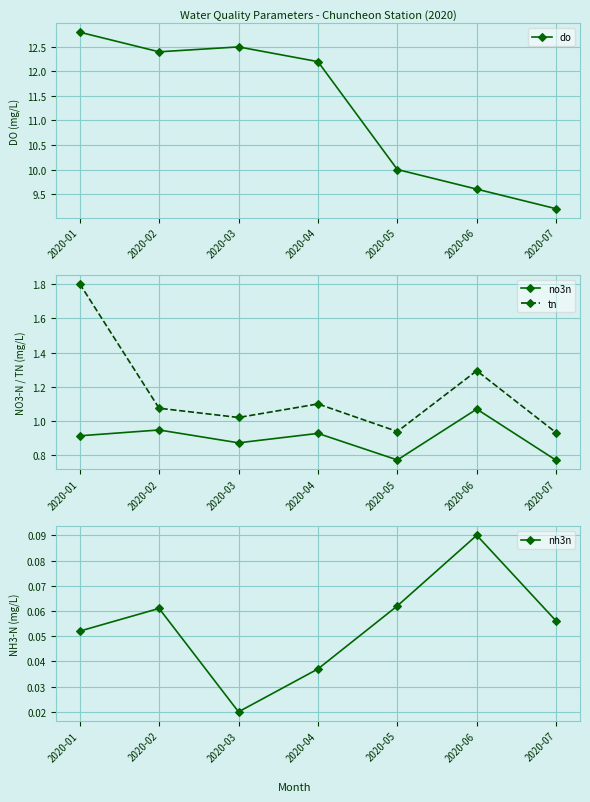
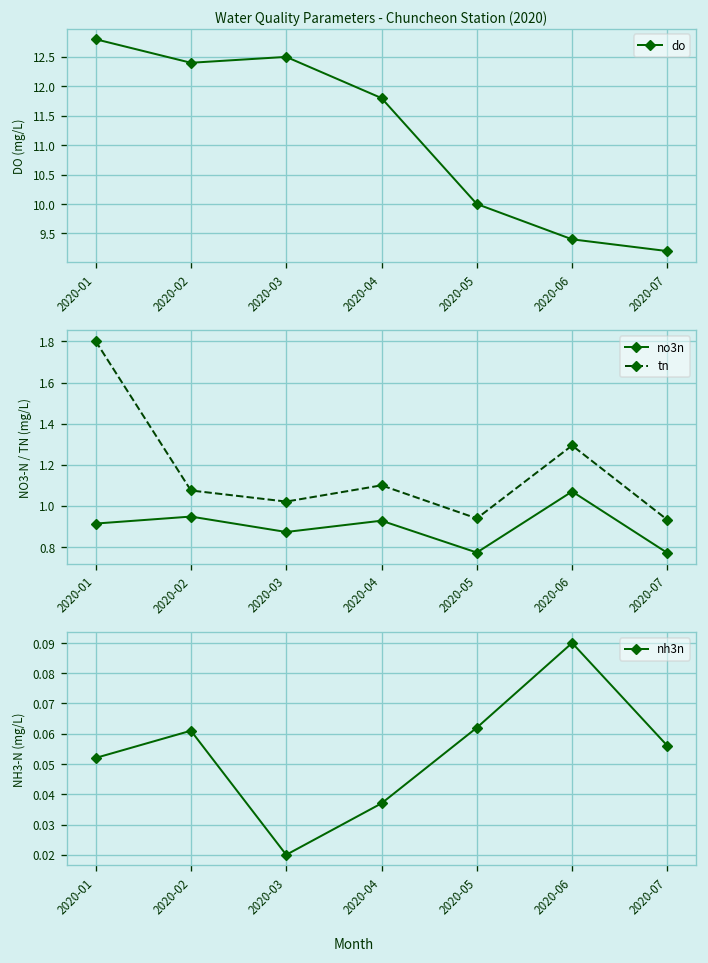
Water Quality Parameters - Chuncheon Station (2020), 2020-04: 12.2 -> 11.8
Water Quality Parameters - Chuncheon Station (2020), 2020-06: 9.6 -> 9.4
